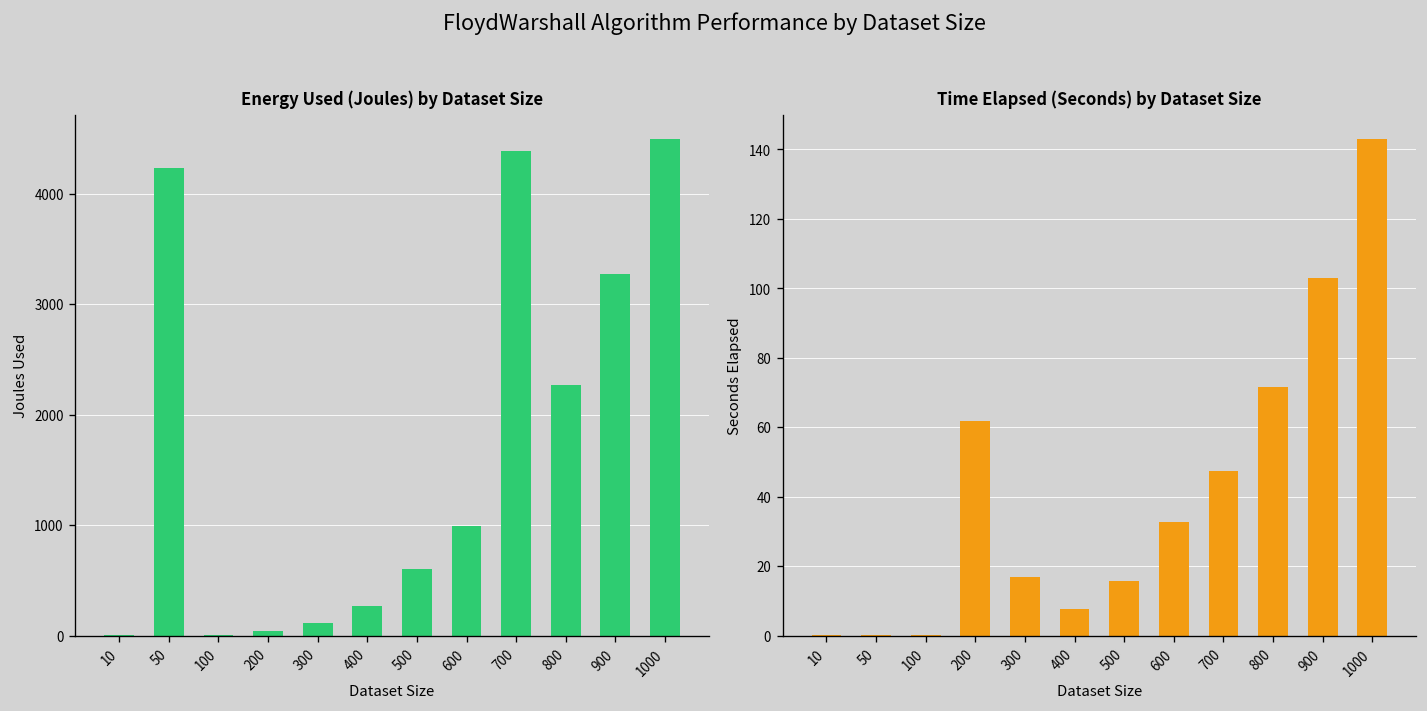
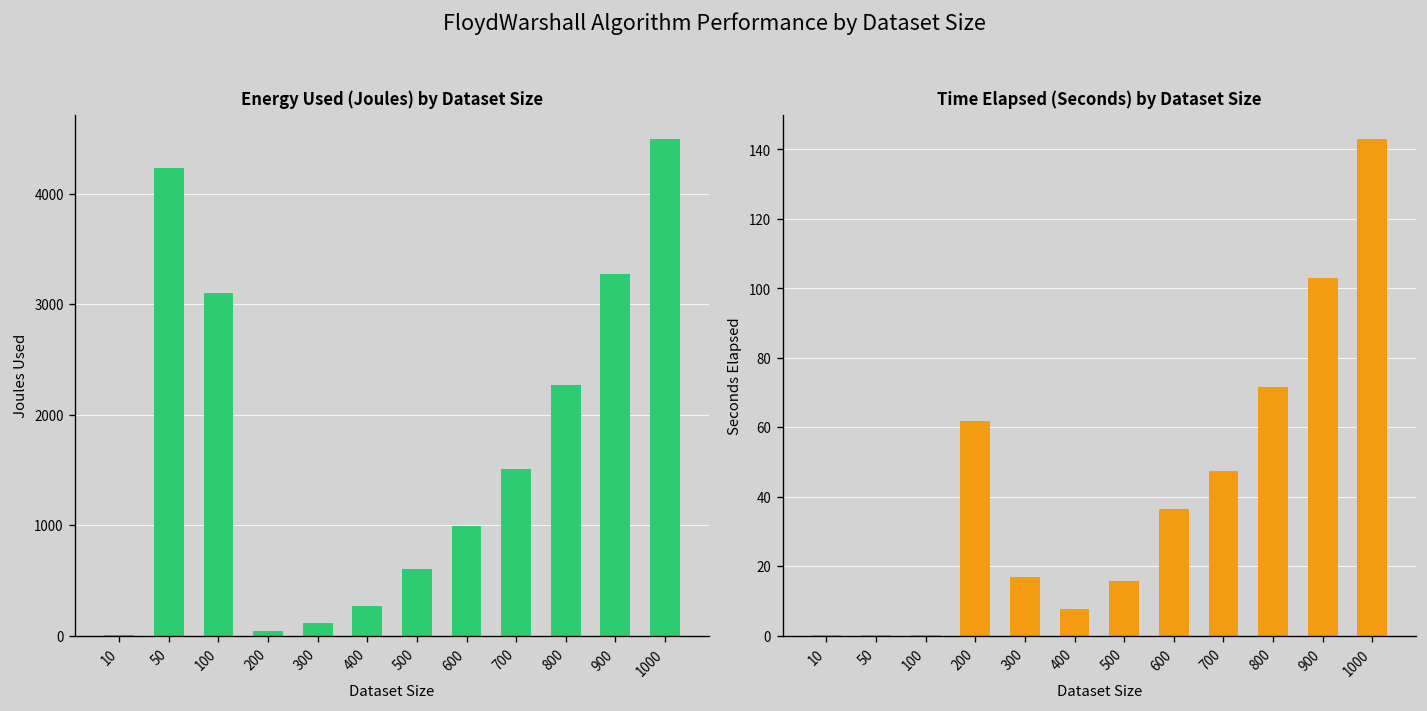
Energy Used (Joules) by Dataset Size, 100: 0 -> 3100
Energy Used (Joules) by Dataset Size, 700: 4400 -> 1500
Time Elapsed (Seconds) by Dataset Size, 600: 33 -> 37
